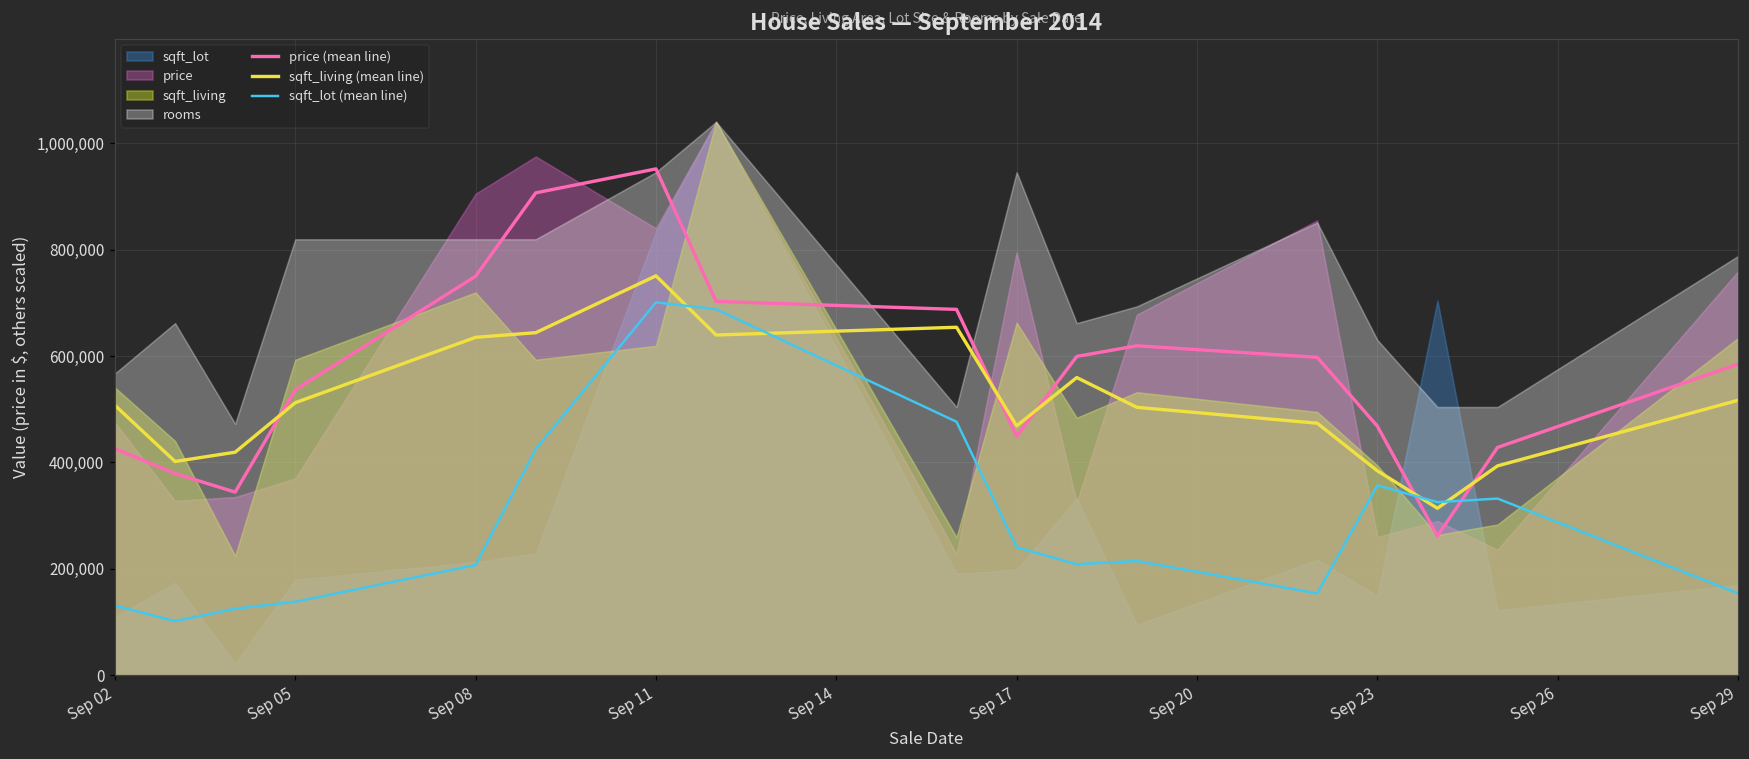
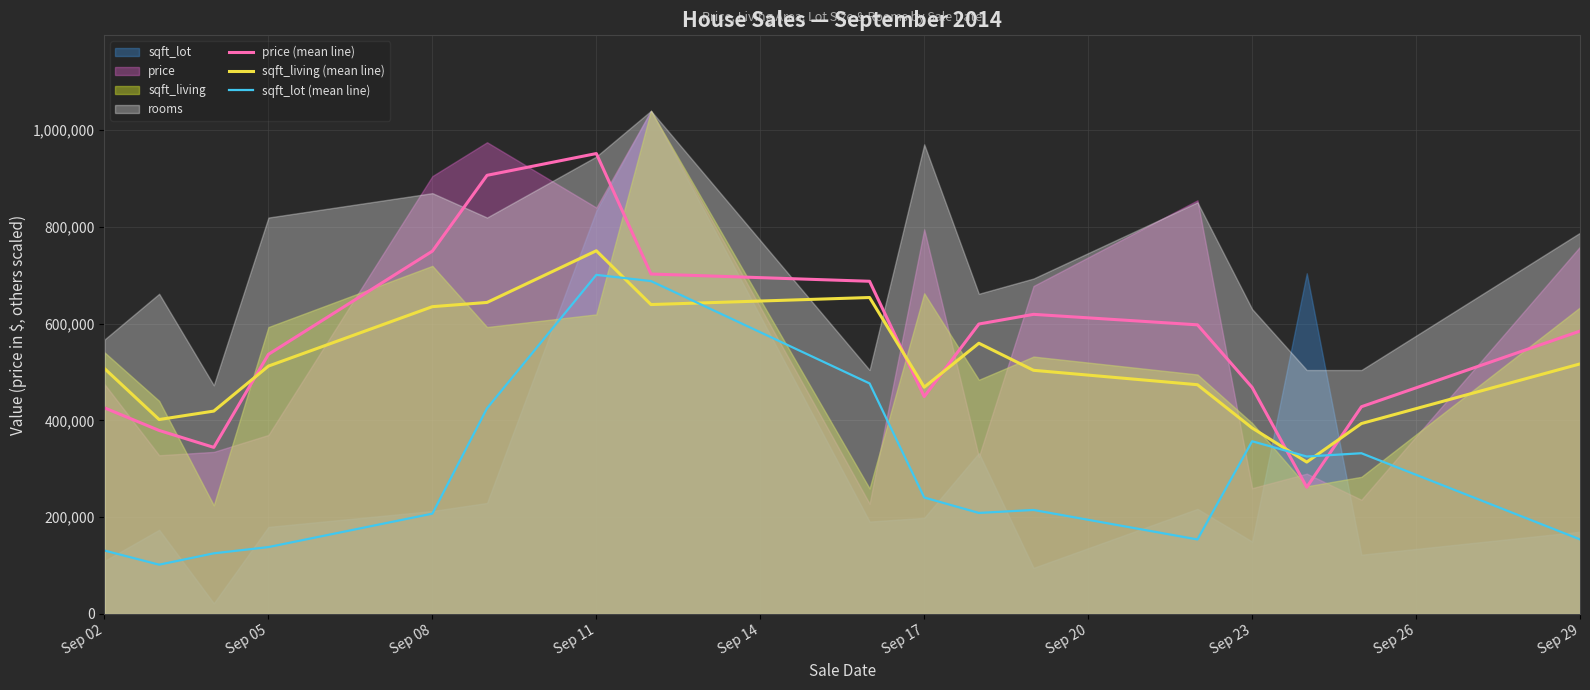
rooms, Sep 08: 820,000 -> 870,000
rooms, Sep 17: 950,000 -> 970,000
